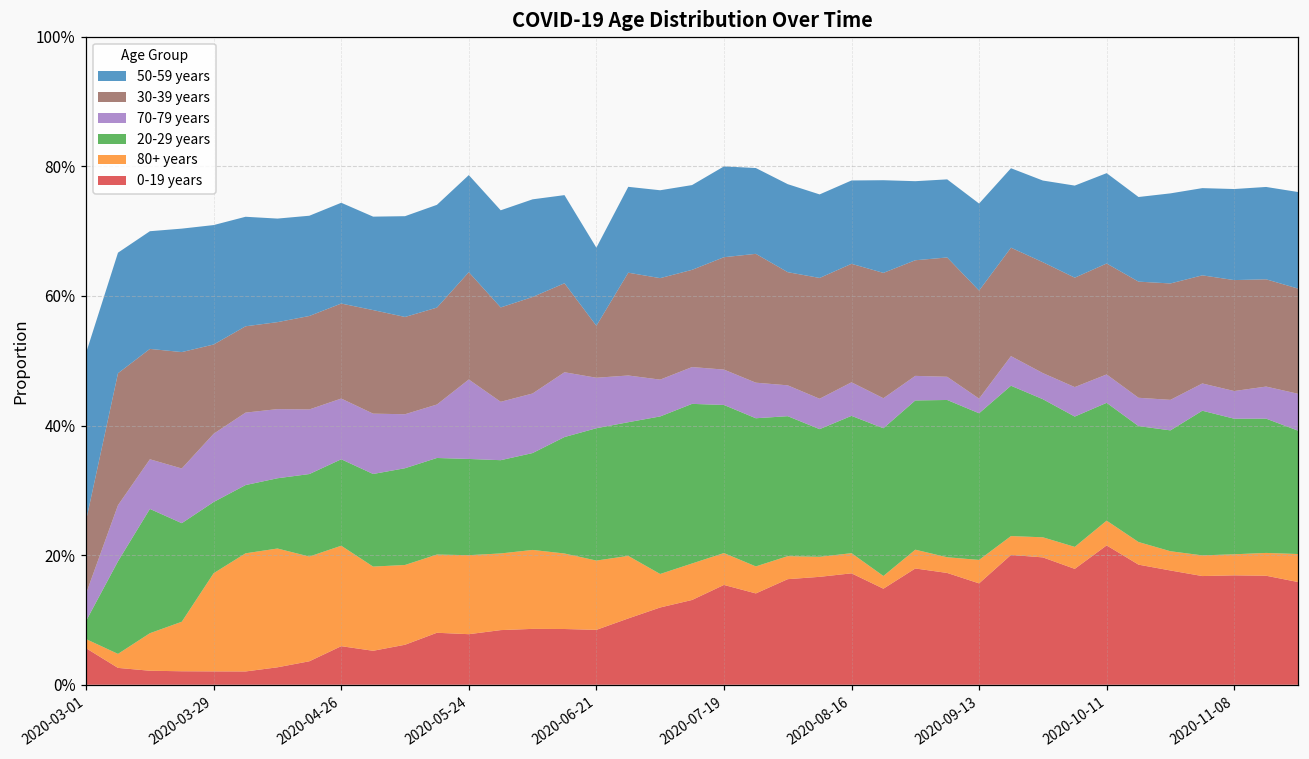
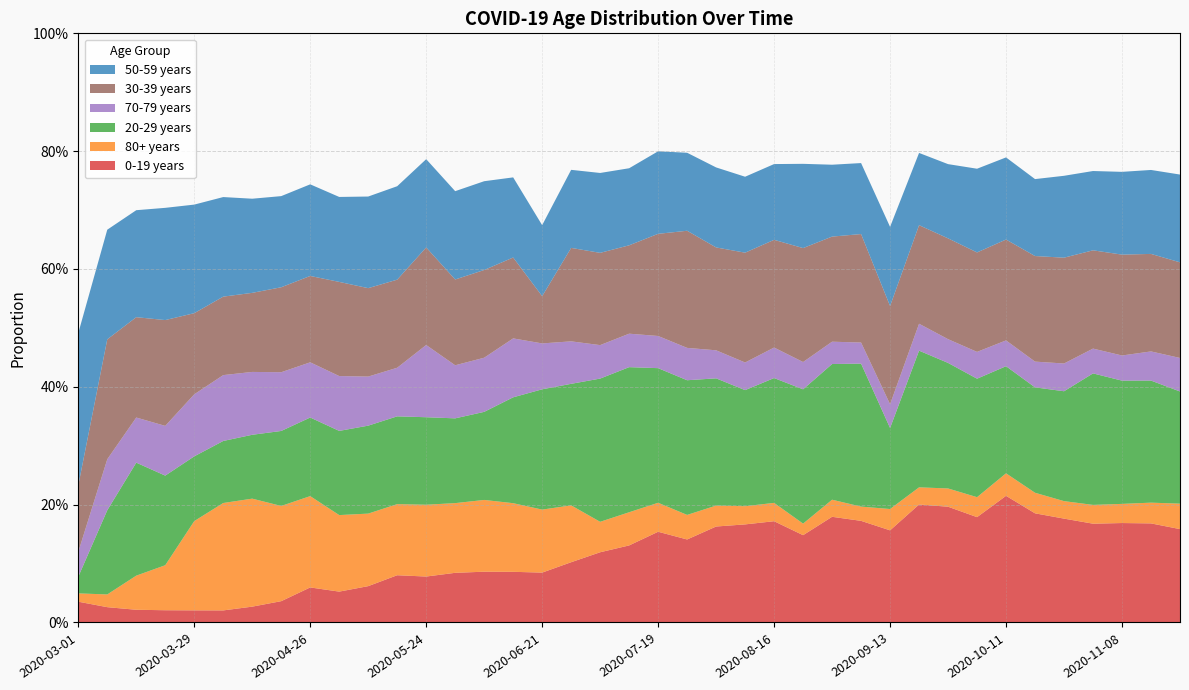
0-19 years, 2020-03-01: 6% -> 4%
20-29 years, 2020-09-13: 23% -> 14%
70-79 years, 2020-09-13: 2% -> 4%
